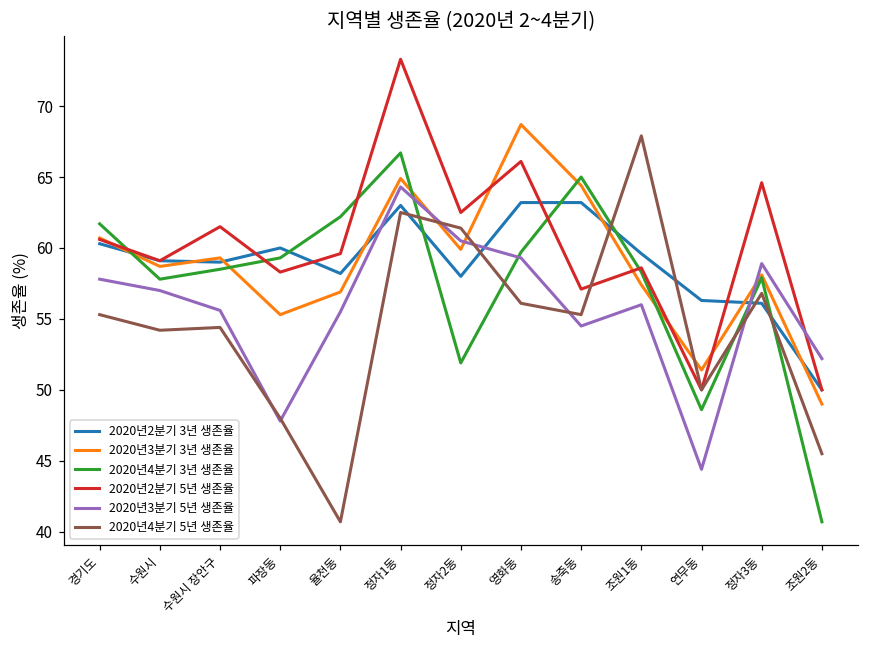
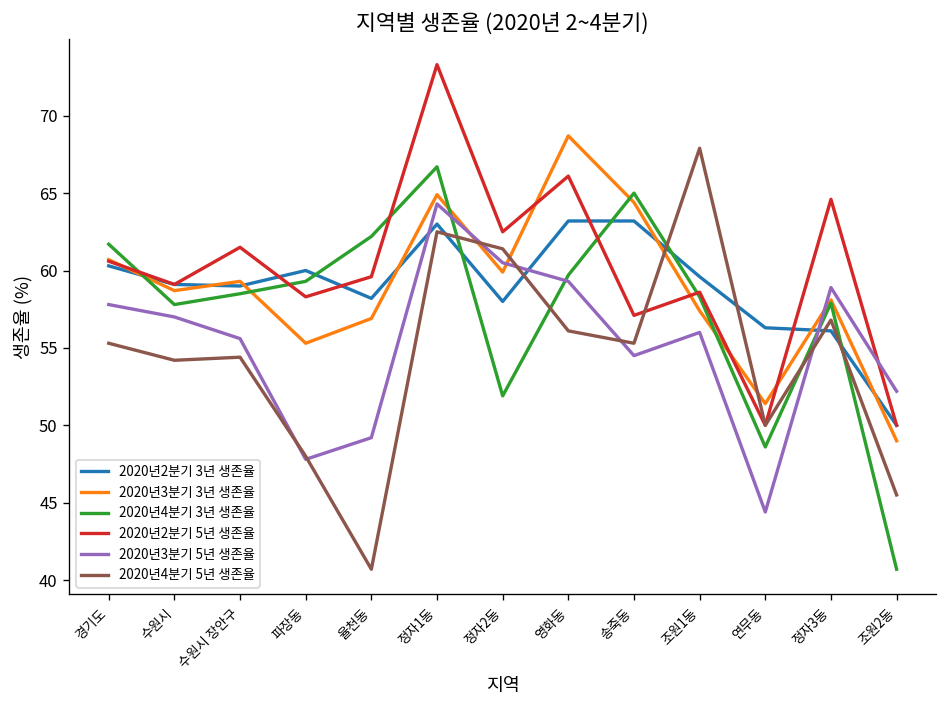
2020년3분기 5년 생존율, 율천동: 55.5 -> 49.2
